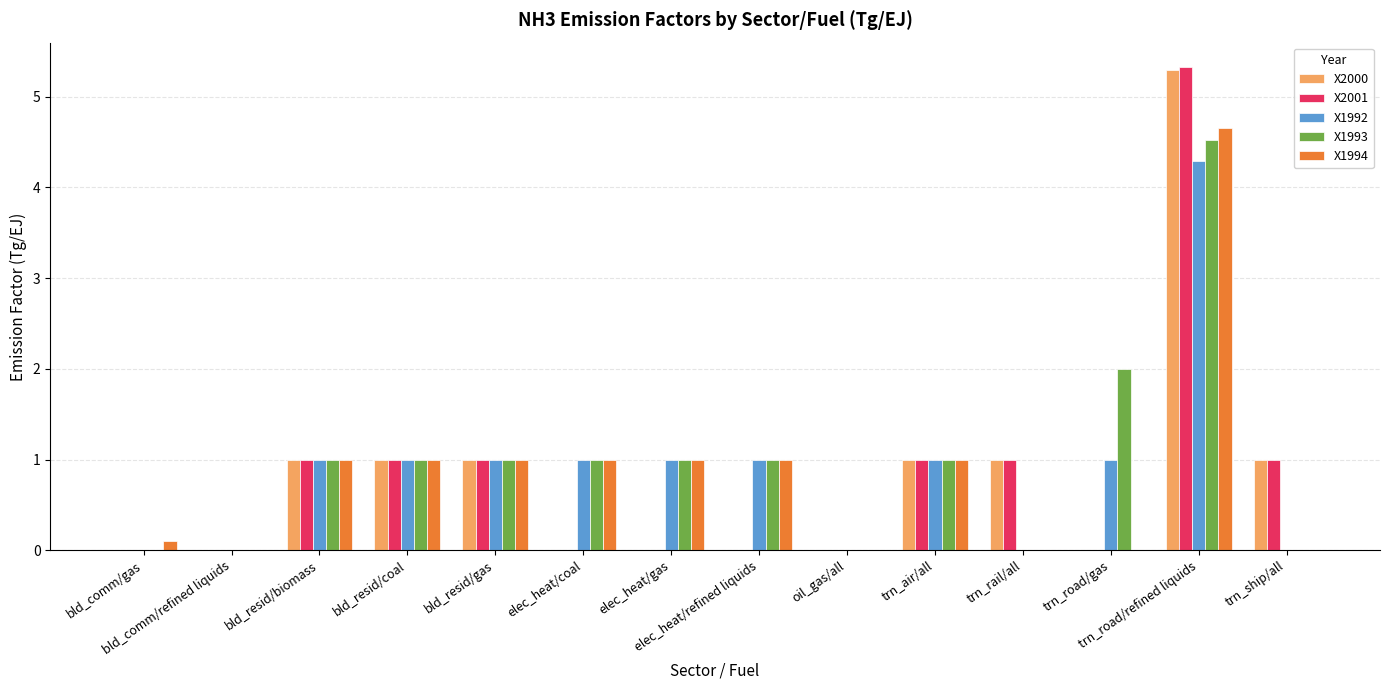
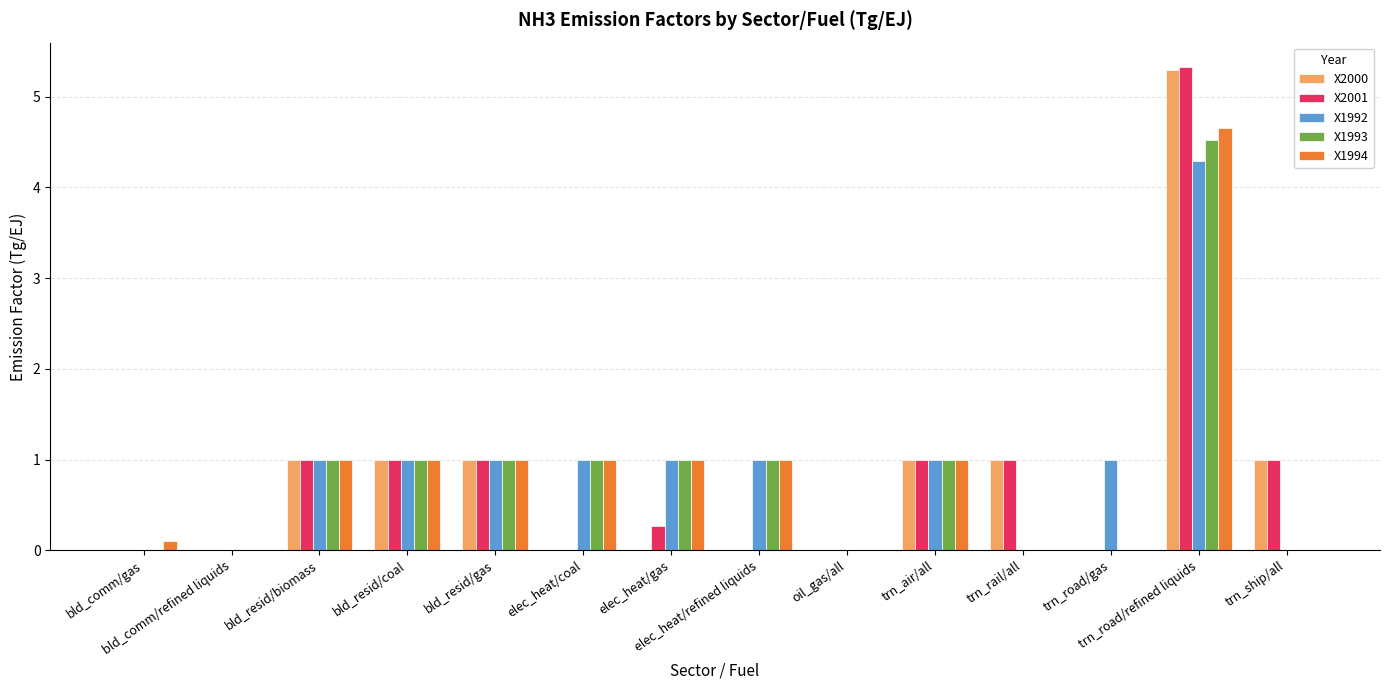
X2001, elec_heat/gas: 0.0 -> 0.3
X1993, trn_road/gas: 2 -> 0
